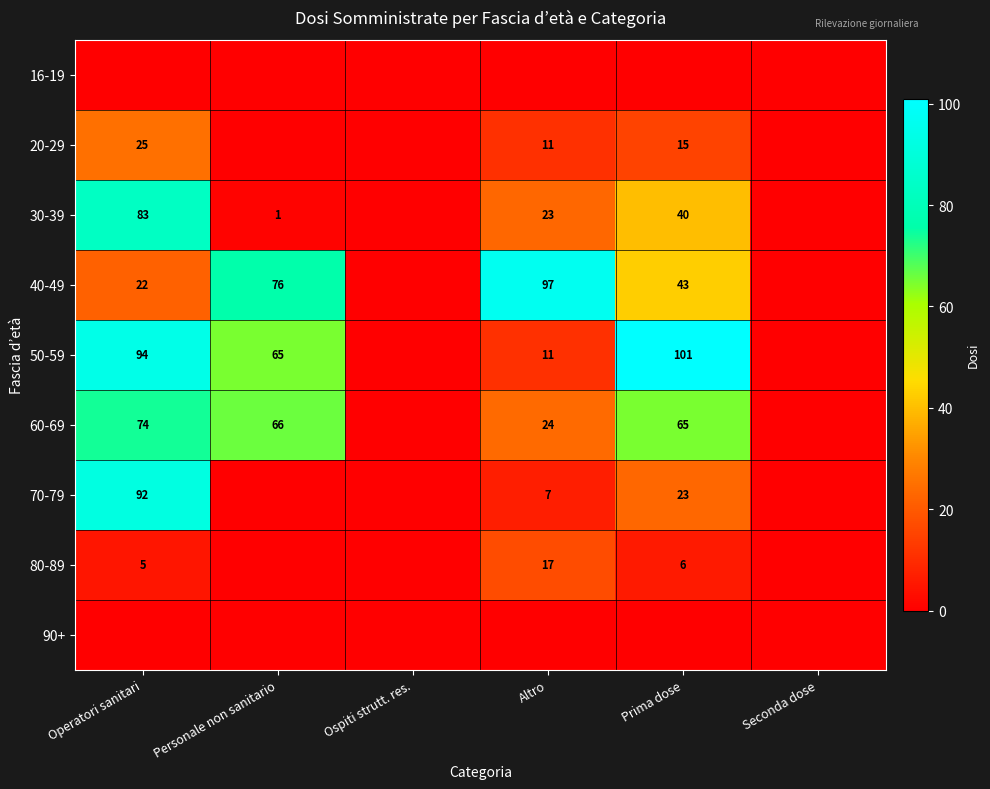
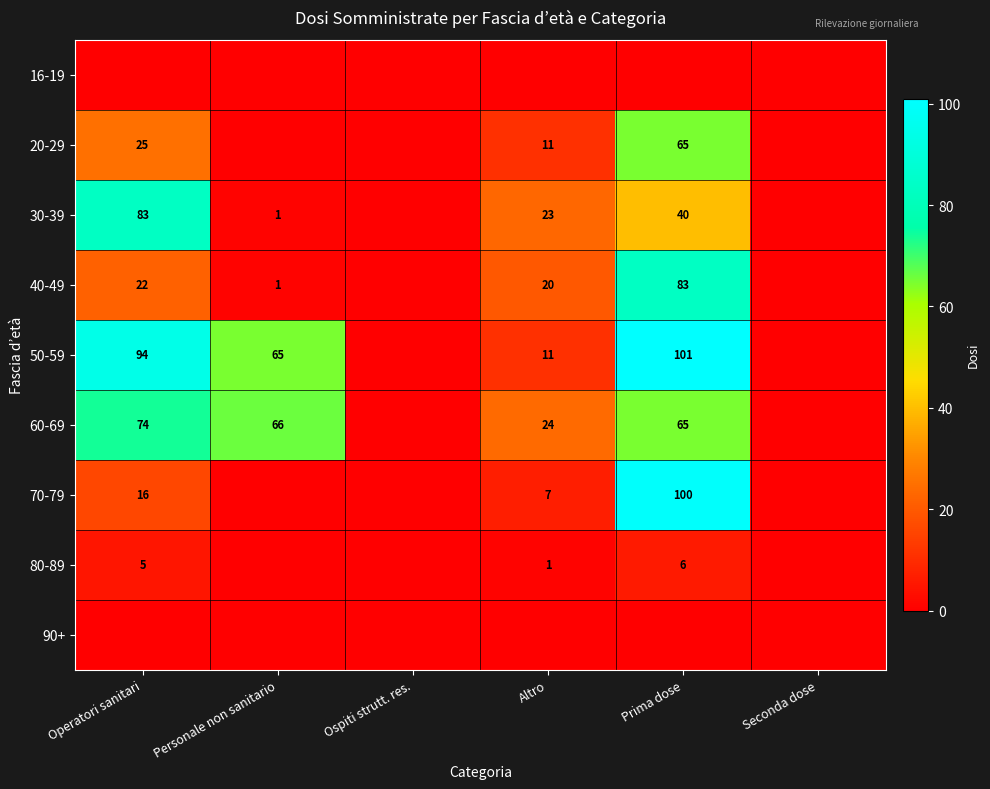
20-29, Prima dose: 15 -> 65
40-49, Personale non sanitario: 76 -> 1
40-49, Altro: 97 -> 20
40-49, Prima dose: 43 -> 83
70-79, Operatori sanitari: 92 -> 16
70-79, Prima dose: 23 -> 100
80-89, Altro: 17 -> 1
